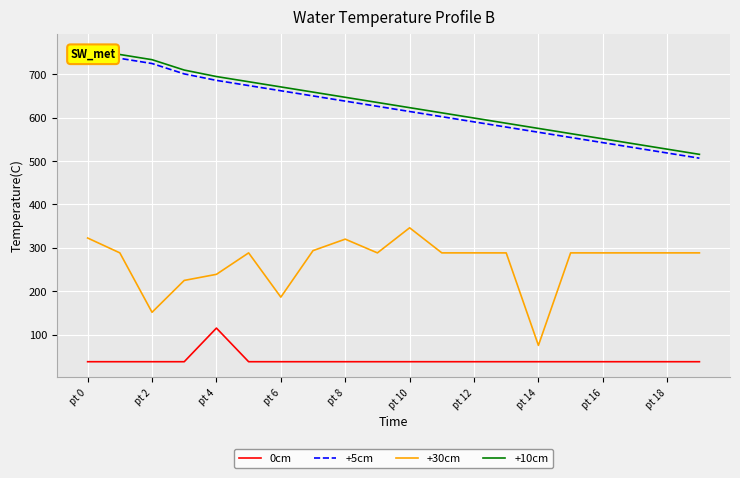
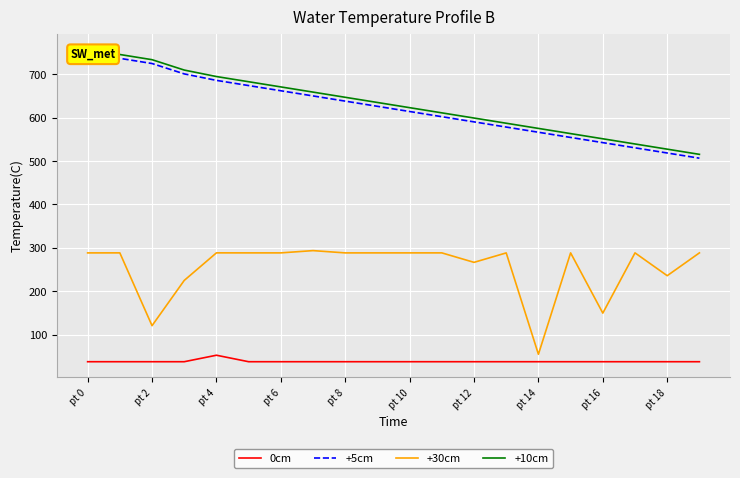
+30cm, pt 0: 320 -> 290
+30cm, pt 2: 150 -> 120
0cm, pt 4: 120 -> 50
+30cm, pt 4: 240 -> 290
+30cm, pt 6: 190 -> 290
+30cm, pt 8: 320 -> 290
+30cm, pt 10: 350 -> 290
+30cm, pt 12: 290 -> 270
+30cm, pt 14: 80 -> 50
+30cm, pt 16: 290 -> 150
+30cm, pt 18: 290 -> 240
